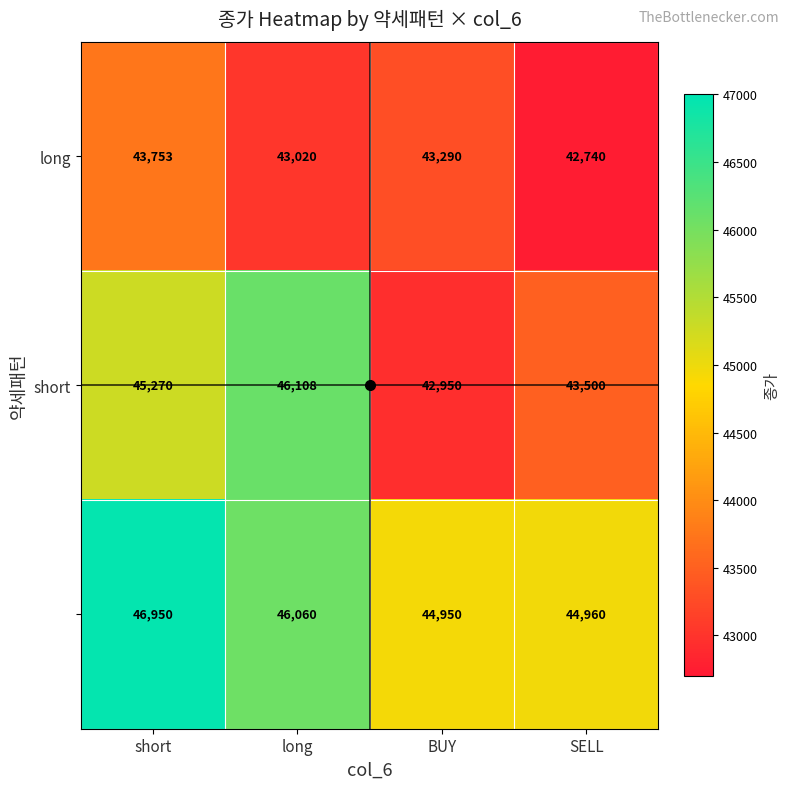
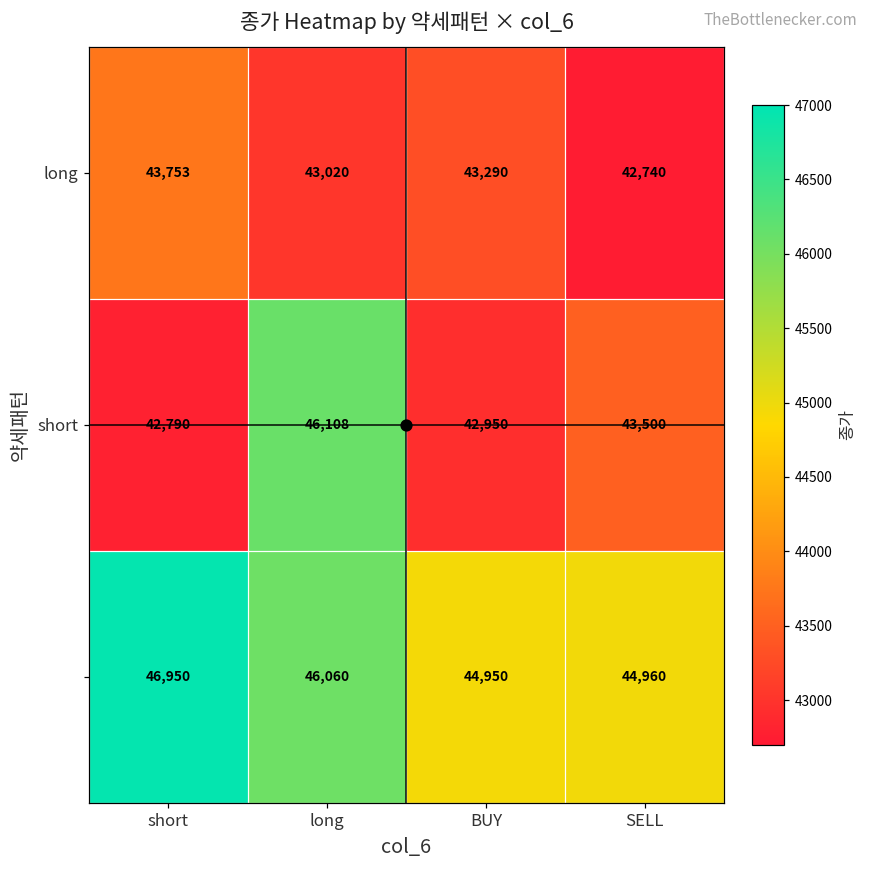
short, short: 45,270 -> 42,790
